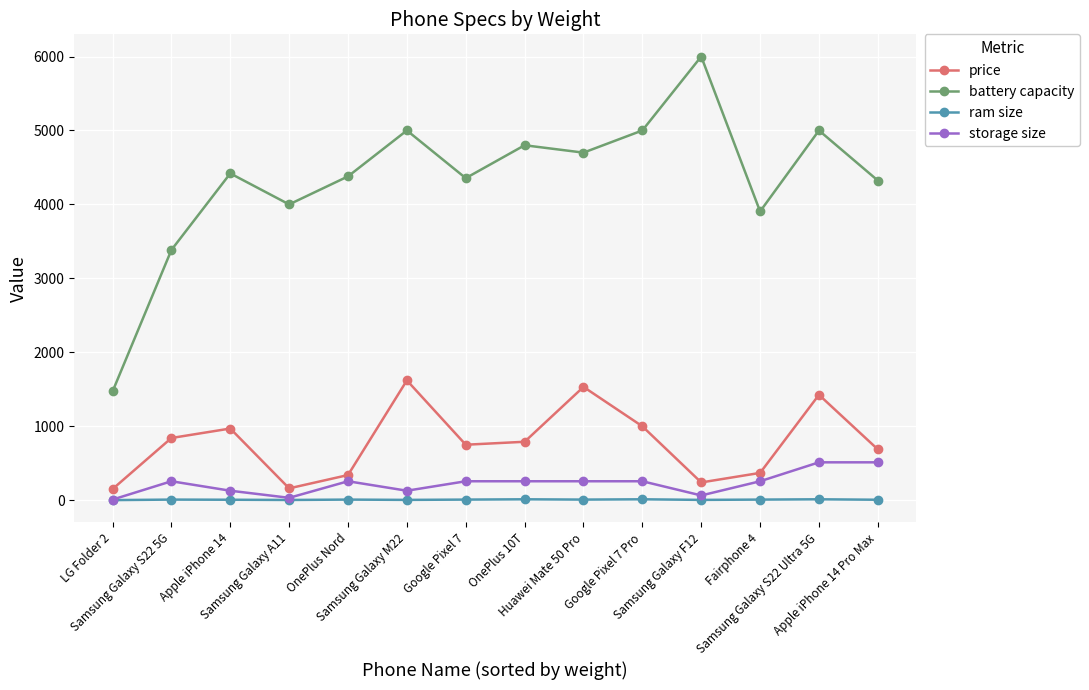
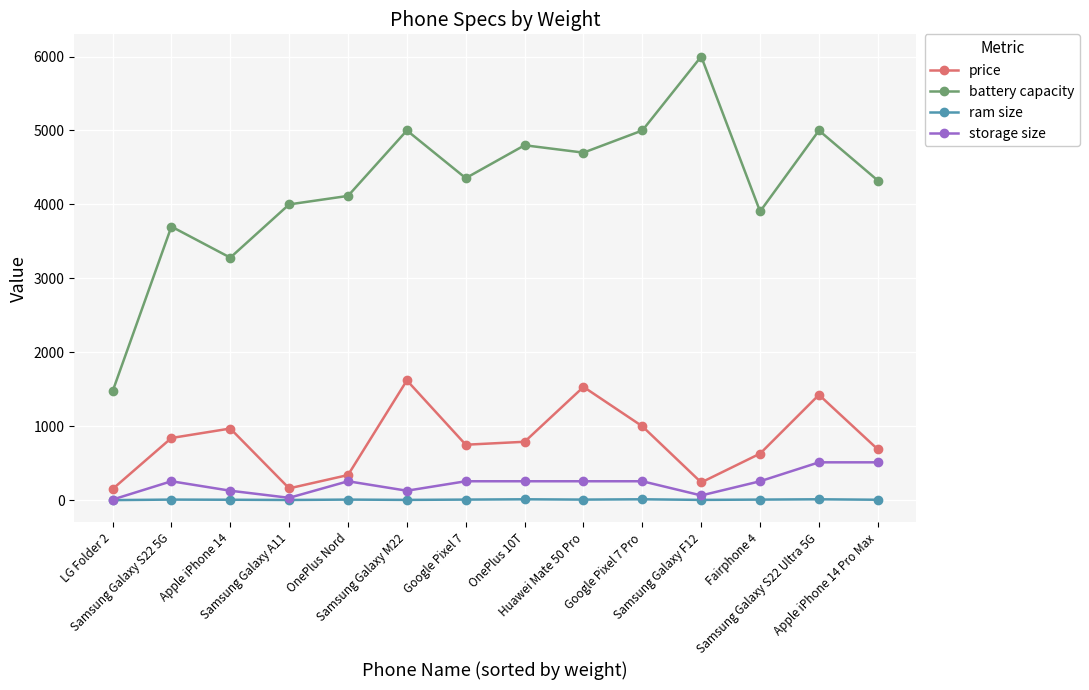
battery capacity, Samsung Galaxy S22 5G: 3400 -> 3700
battery capacity, Apple iPhone 14: 4400 -> 3300
battery capacity, OnePlus Nord: 4400 -> 4100
price, Fairphone 4: 400 -> 600
